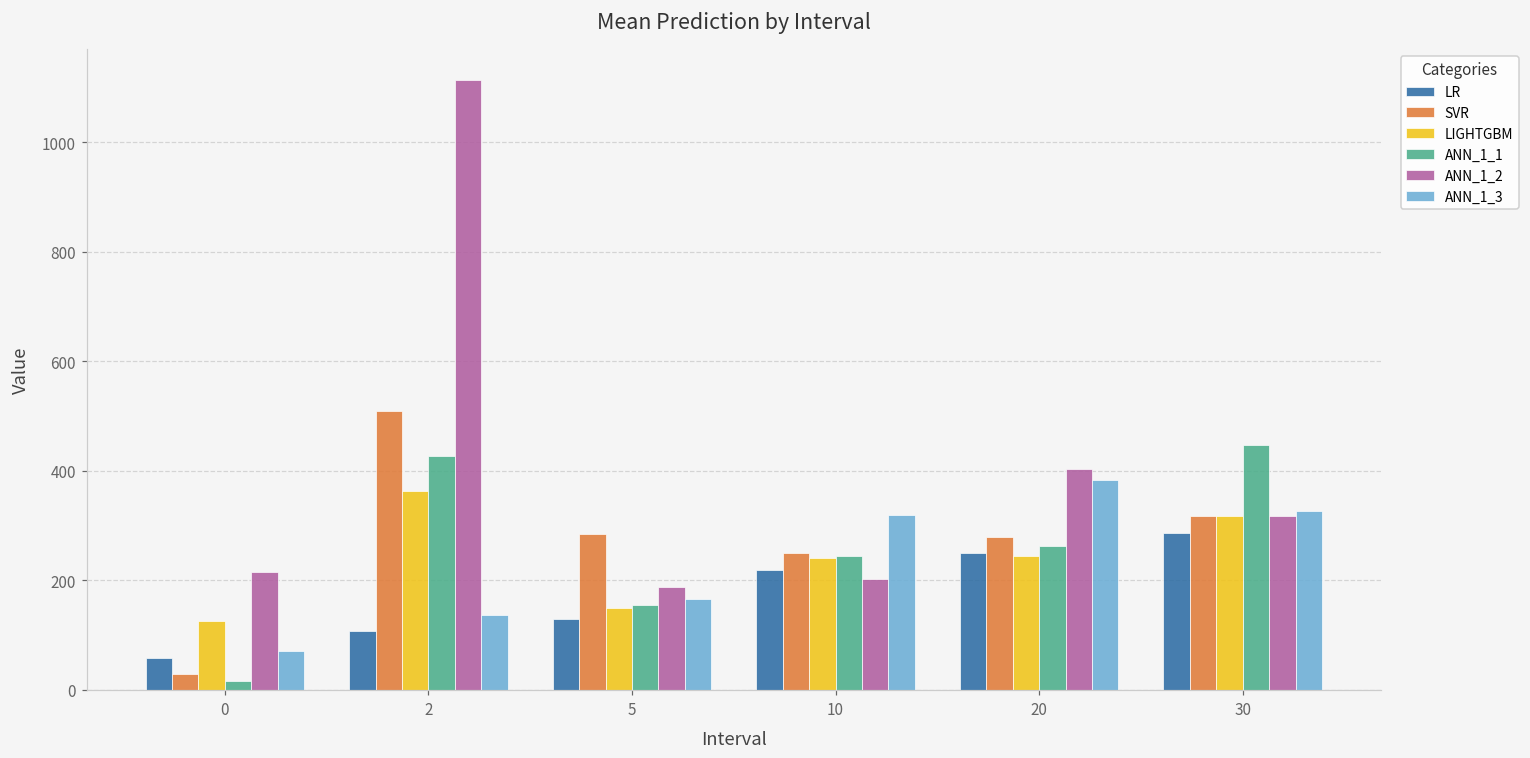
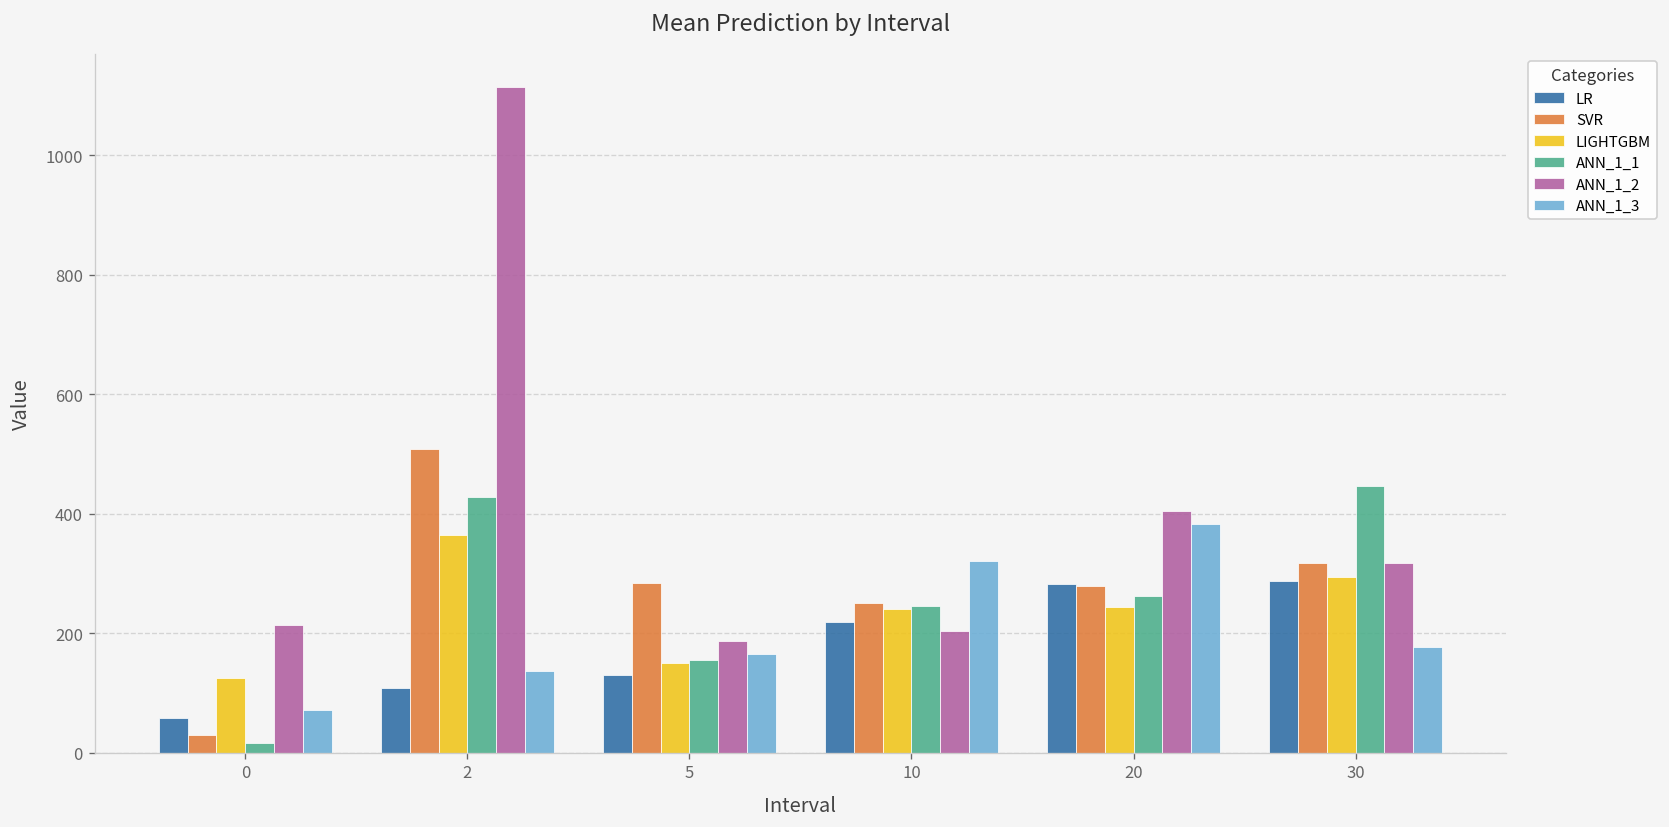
LR, 20: 250 -> 280
LIGHTGBM, 30: 320 -> 290
ANN_1_3, 30: 330 -> 180
